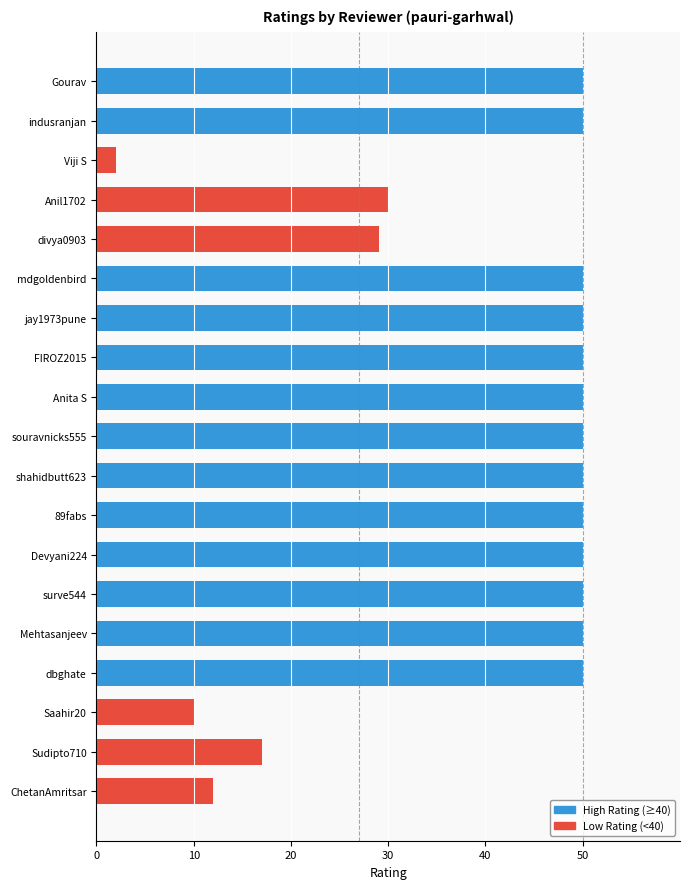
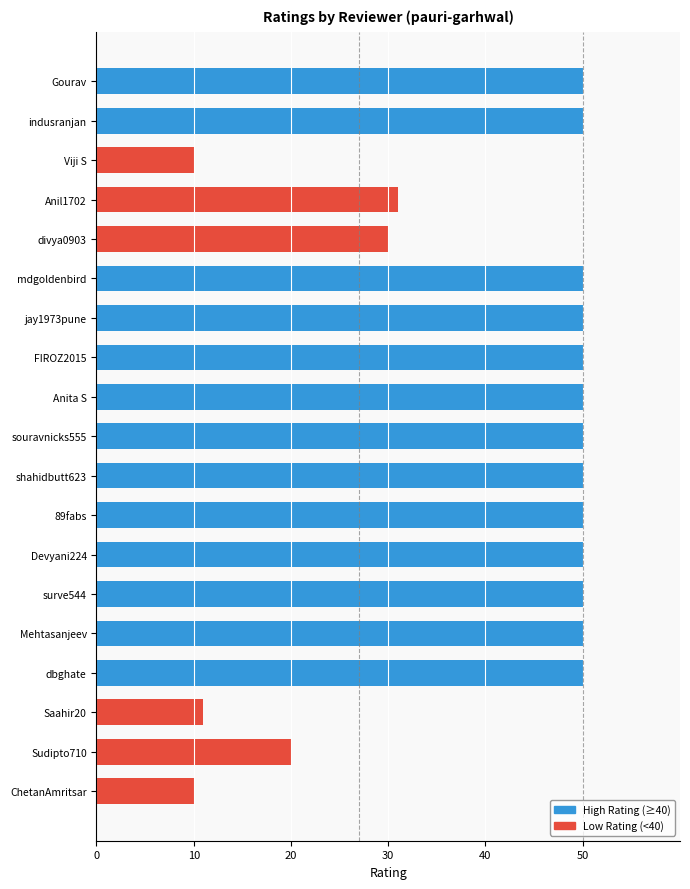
Viji S: 2 -> 10
Anil1702: 30 -> 31
divya0903: 29 -> 30
Saahir20: 10 -> 11
Sudipto710: 17 -> 20
ChetanAmritsar: 12 -> 10
